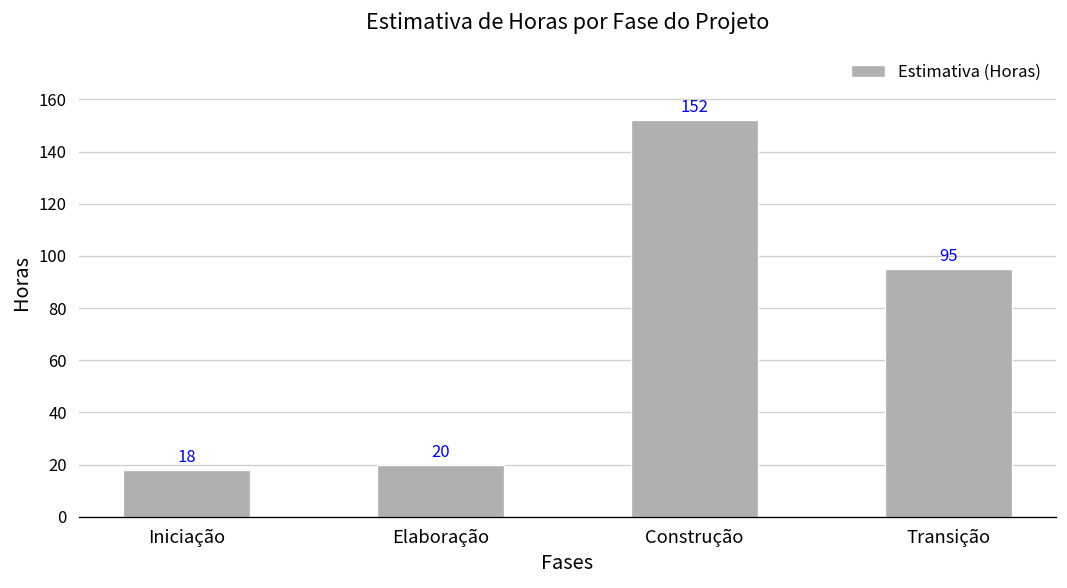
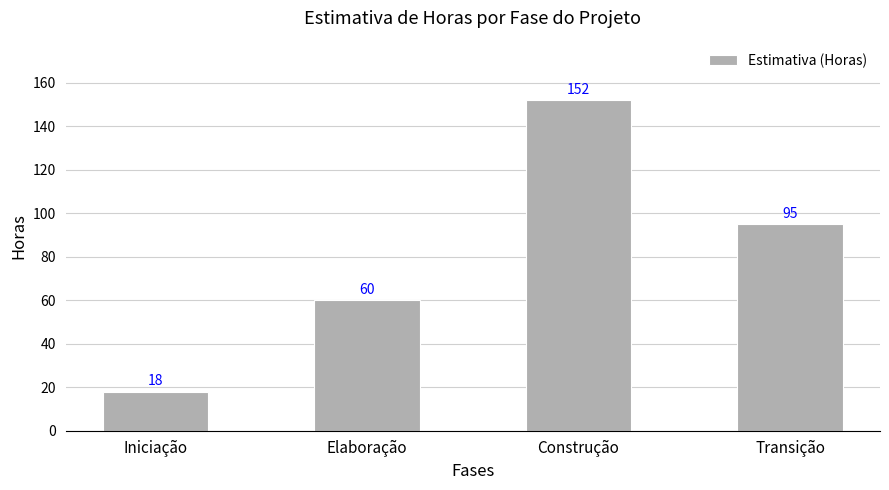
Elaboração: 20 -> 60
